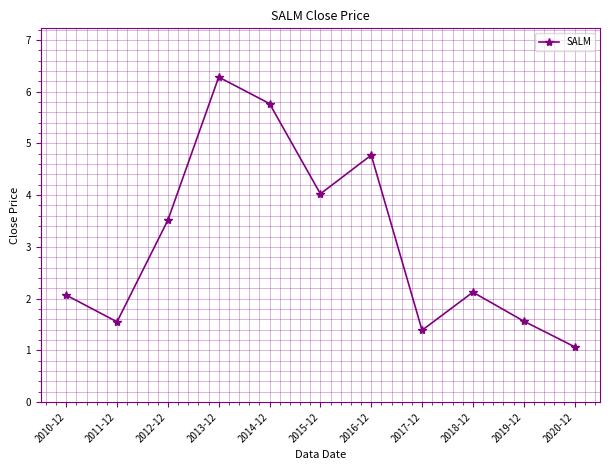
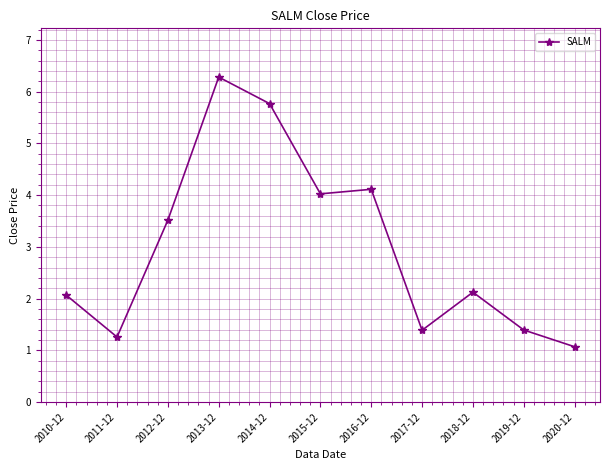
2011-12: 1.6 -> 1.3
2016-12: 4.8 -> 4.1
2019-12: 1.6 -> 1.4
